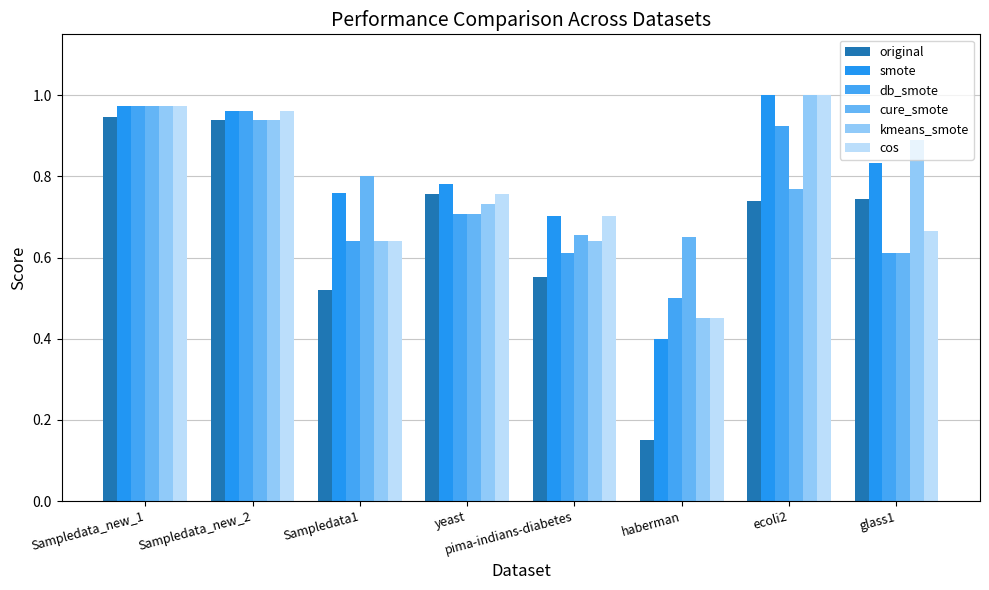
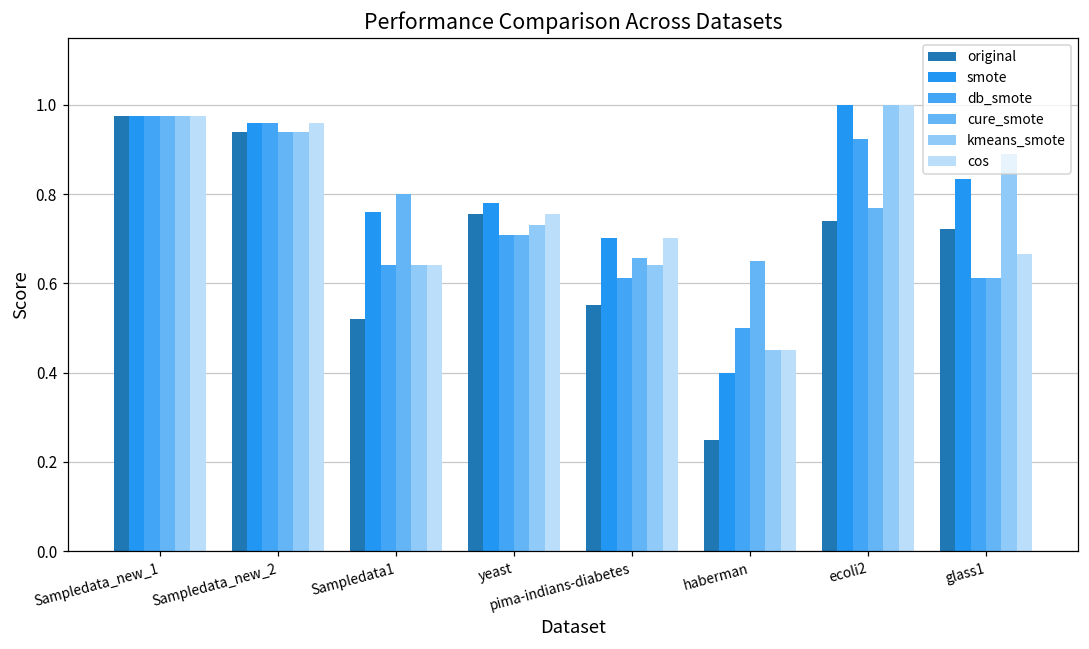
original, Sampledata_new_1: 0.95 -> 0.97
original, haberman: 0.15 -> 0.25
original, glass1: 0.74 -> 0.72
